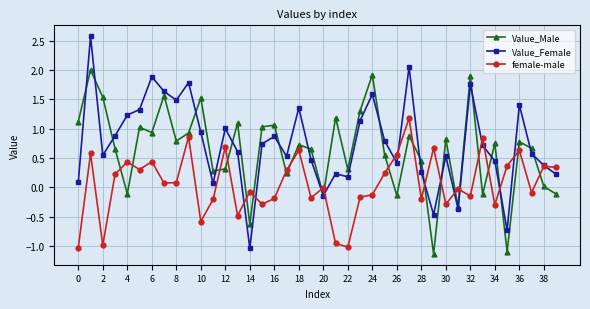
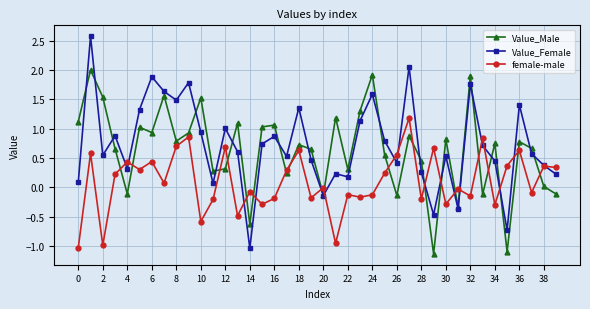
Value_Female, 4: 1.2 -> 0.3
female-male, 8: 0.1 -> 0.7
female-male, 22: -1.0 -> -0.1
